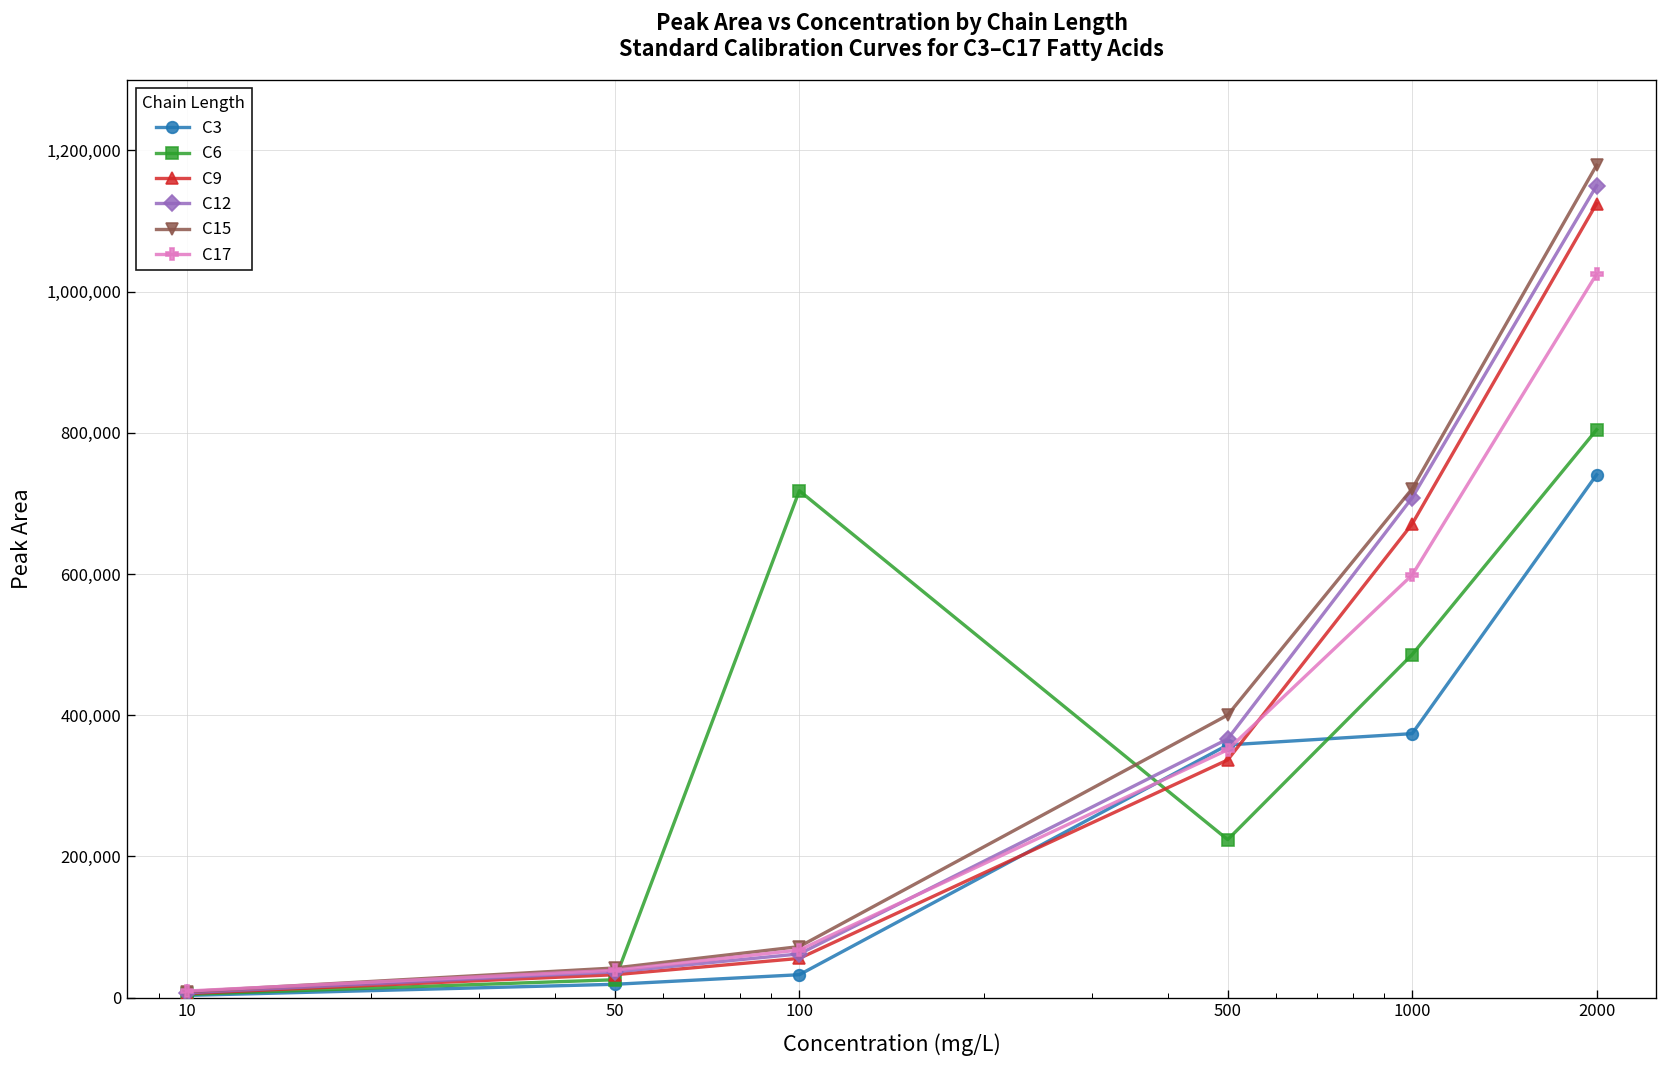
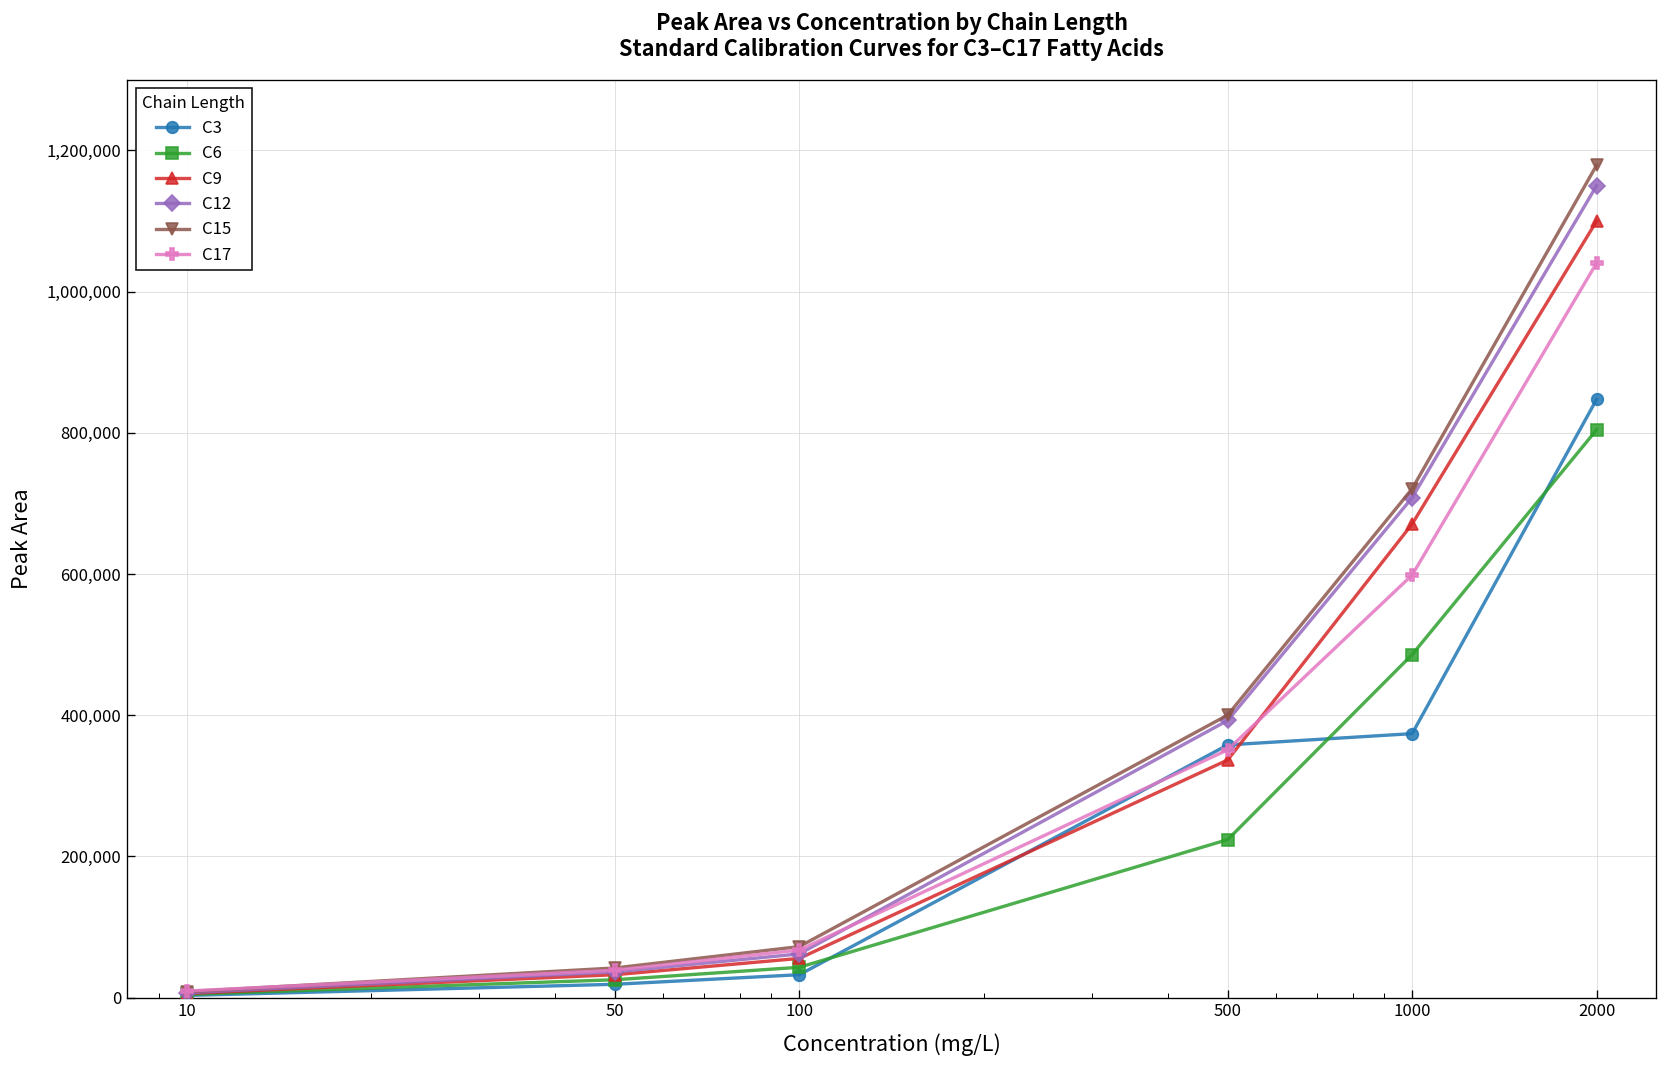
C6, 100: 720,000 -> 40,000
C12, 500: 370,000 -> 390,000
C3, 2000: 740,000 -> 850,000
C9, 2000: 1,120,000 -> 1,100,000
C17, 2000: 1,020,000 -> 1,040,000
